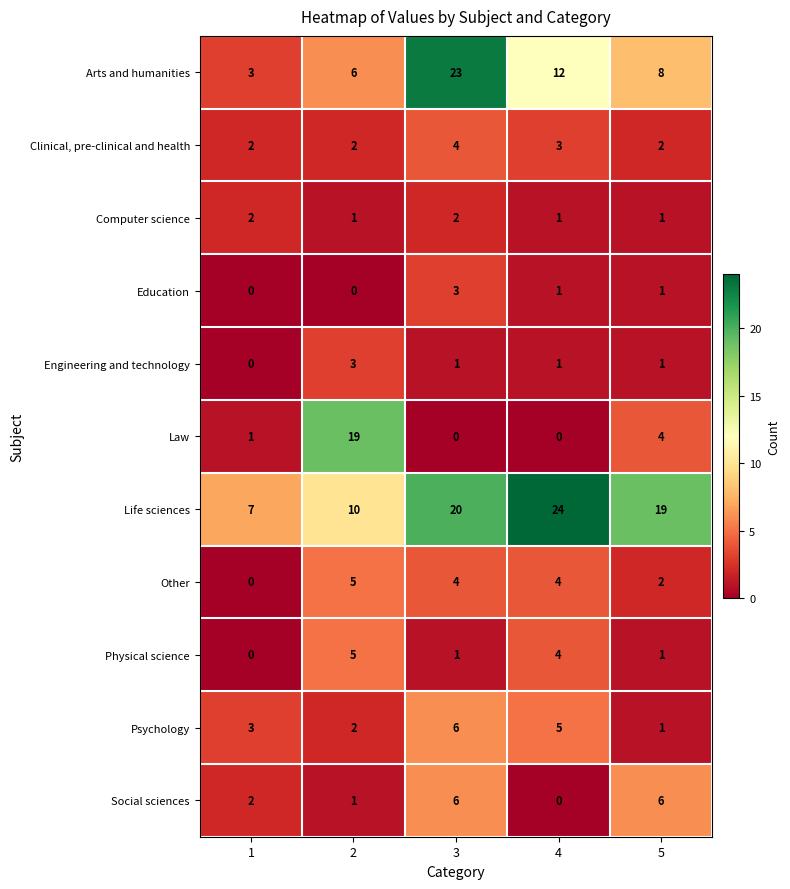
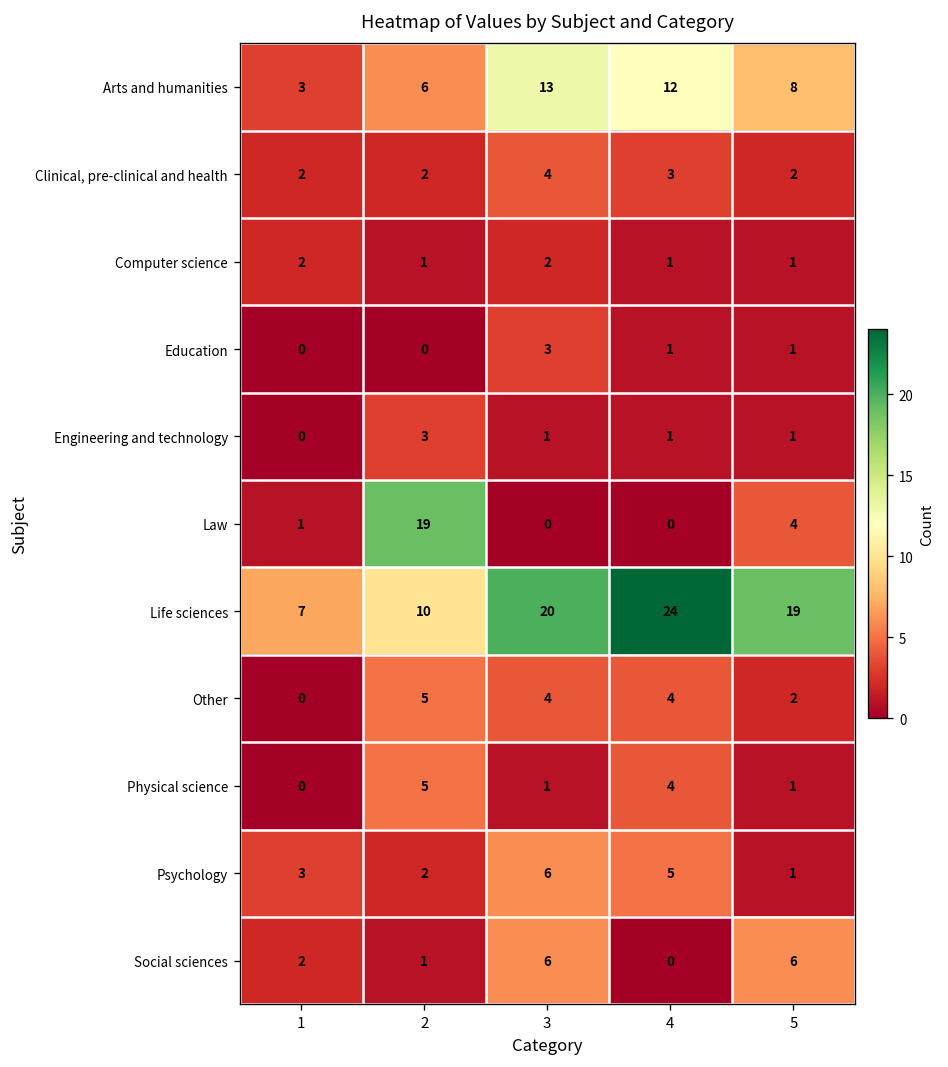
Arts and humanities, 3: 23 -> 13
